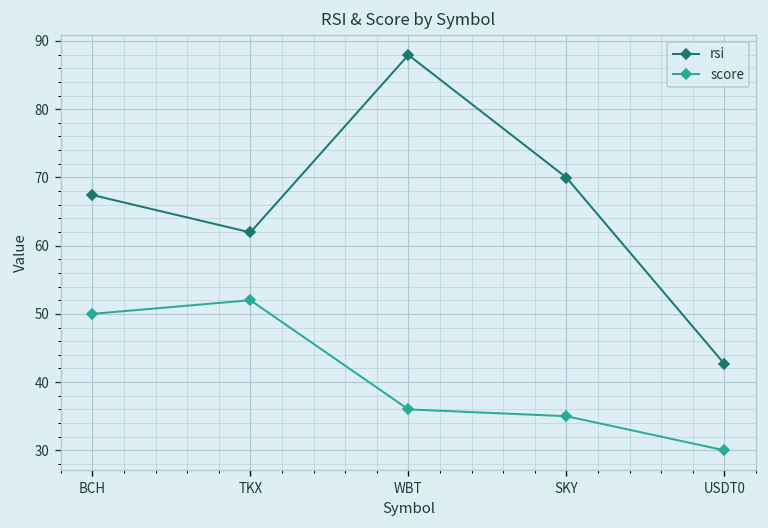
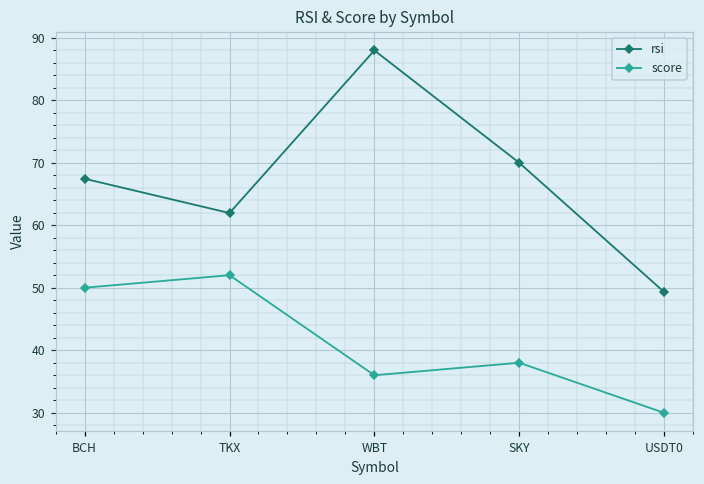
score, SKY: 35 -> 38
rsi, USDT0: 43 -> 49
